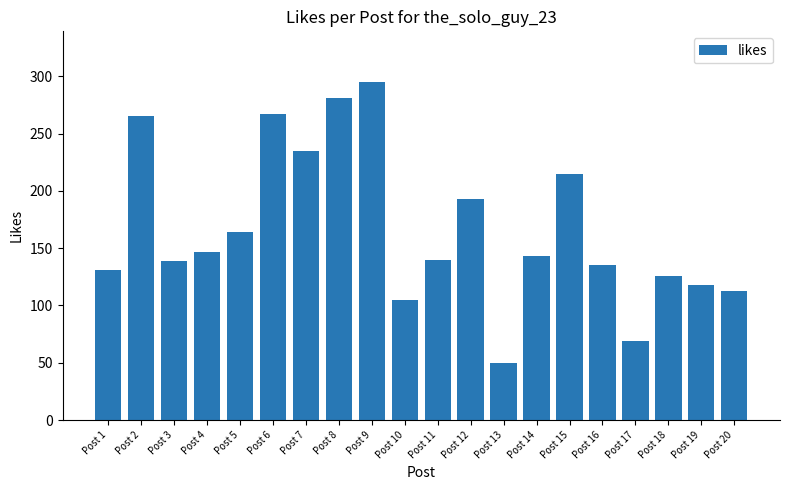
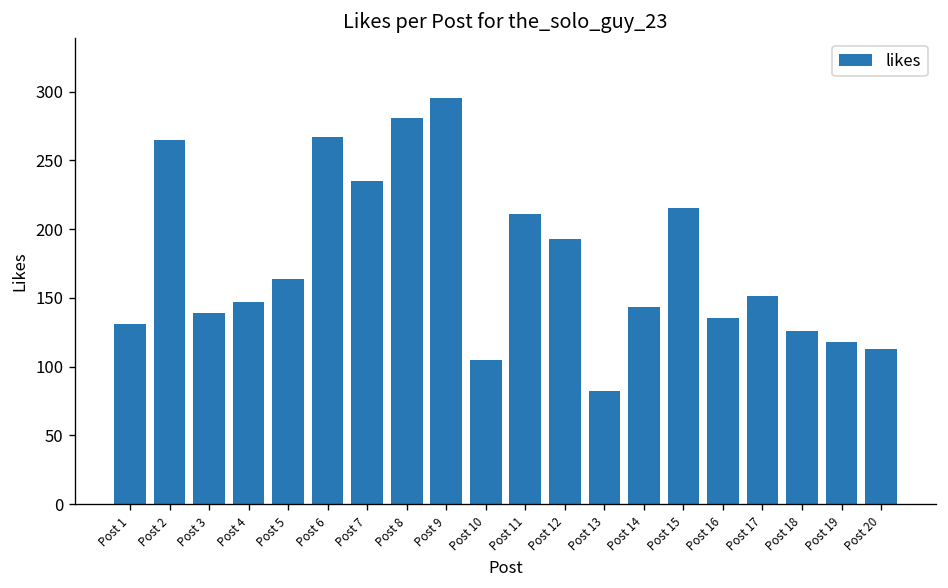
Post 11: 140 -> 211
Post 13: 50 -> 82
Post 17: 69 -> 151
